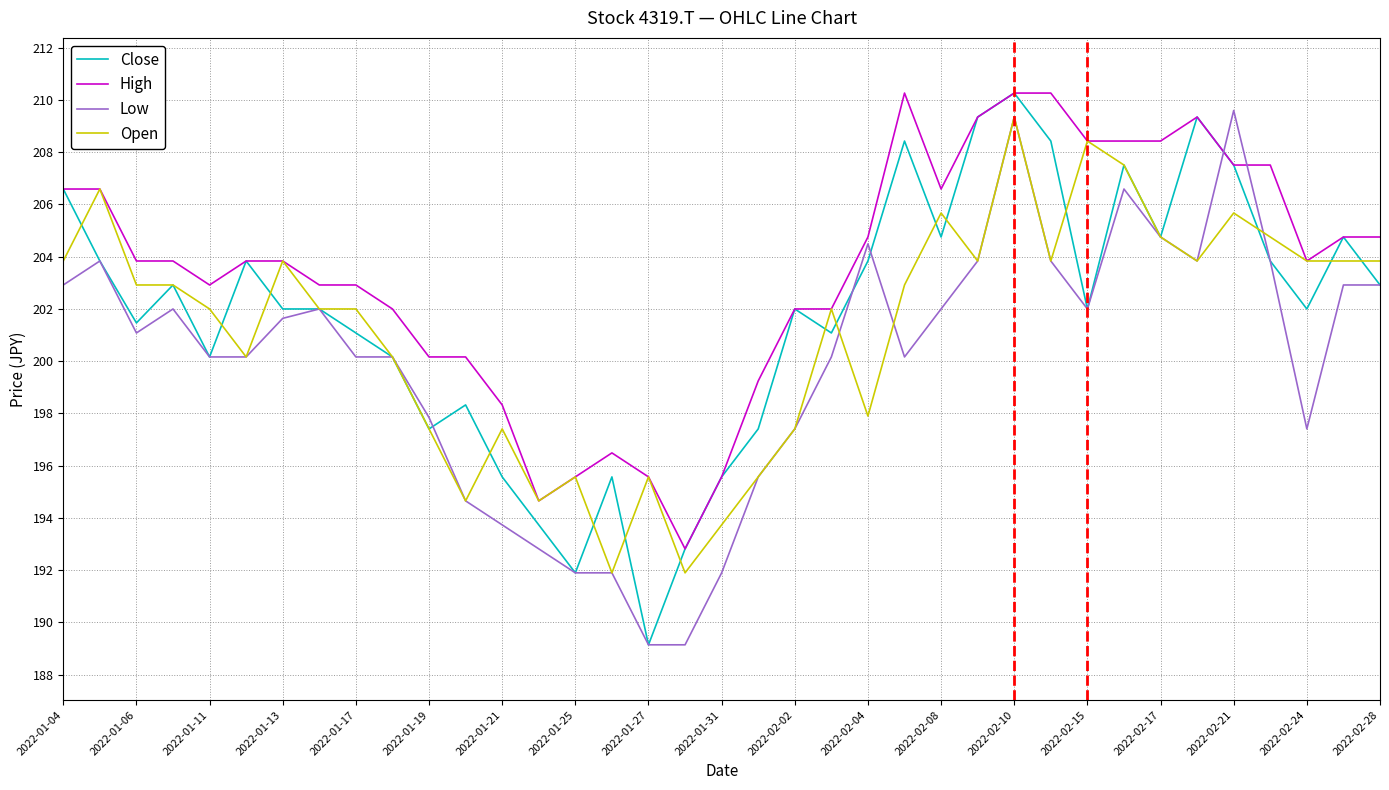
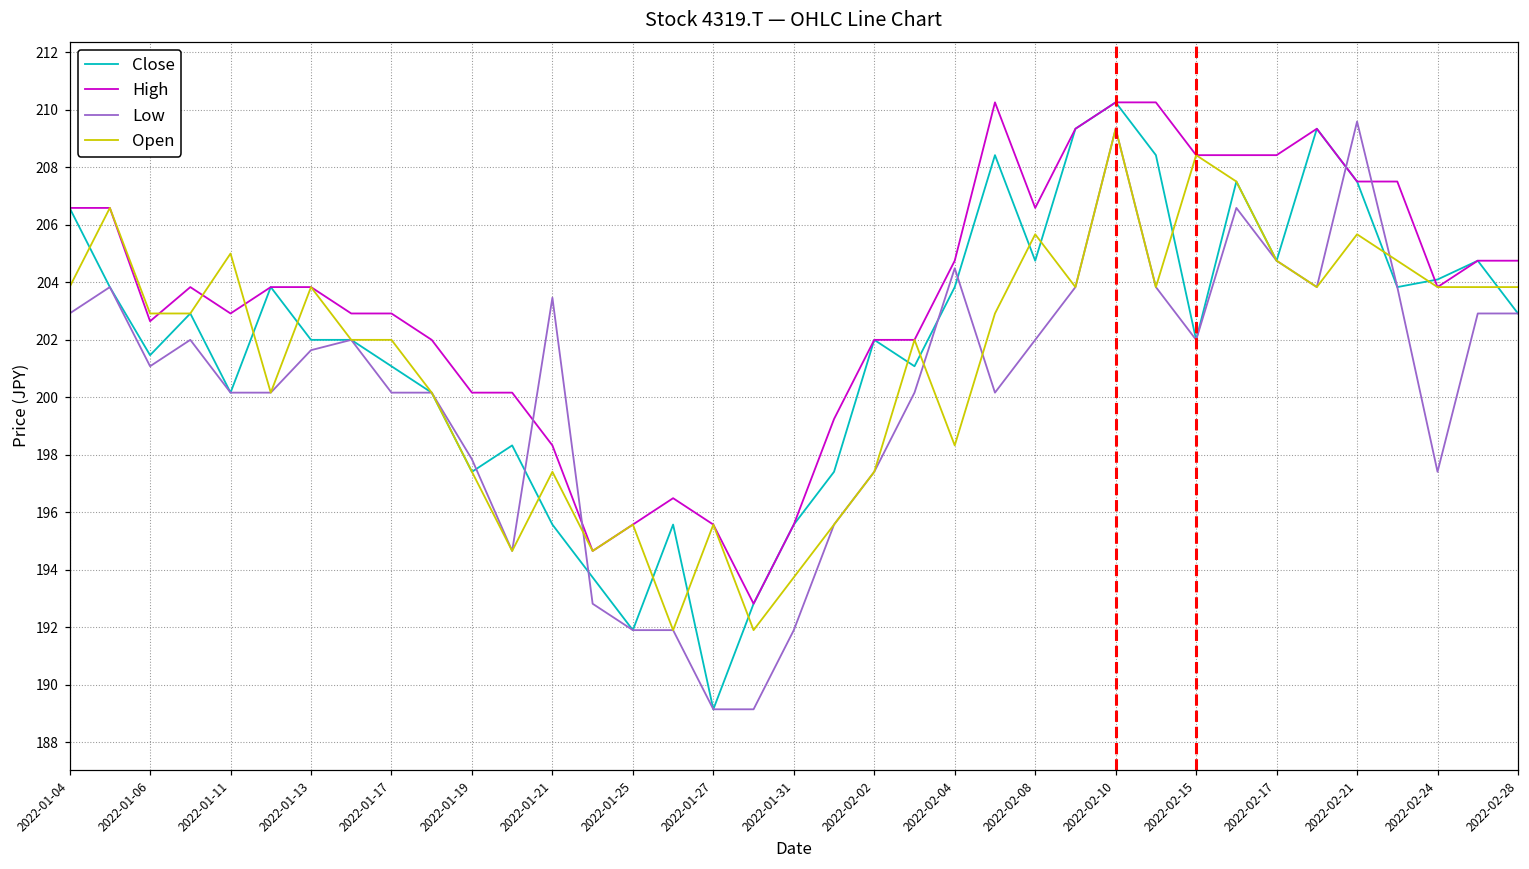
High, 2022-01-06: 203.8 -> 202.6
Open, 2022-01-11: 202.0 -> 205.0
Low, 2022-01-21: 193.7 -> 203.5
Open, 2022-02-04: 197.9 -> 198.3
Close, 2022-02-24: 202.0 -> 204.1
